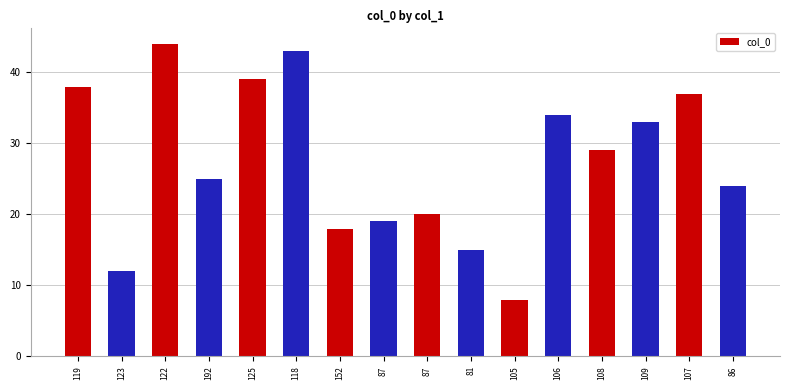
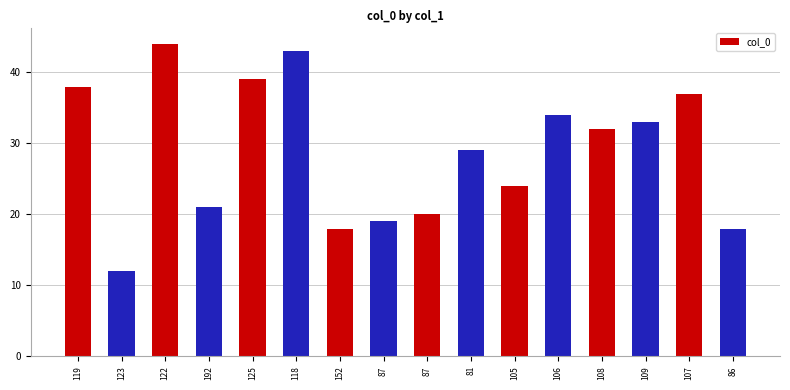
192: 25 -> 21
81: 15 -> 29
105: 8 -> 24
108: 29 -> 32
86: 24 -> 18
